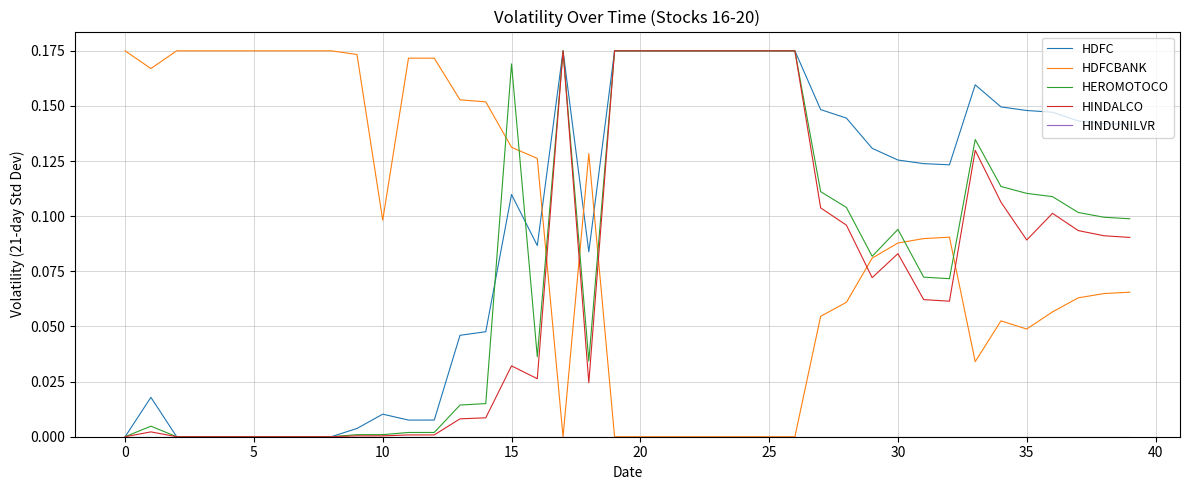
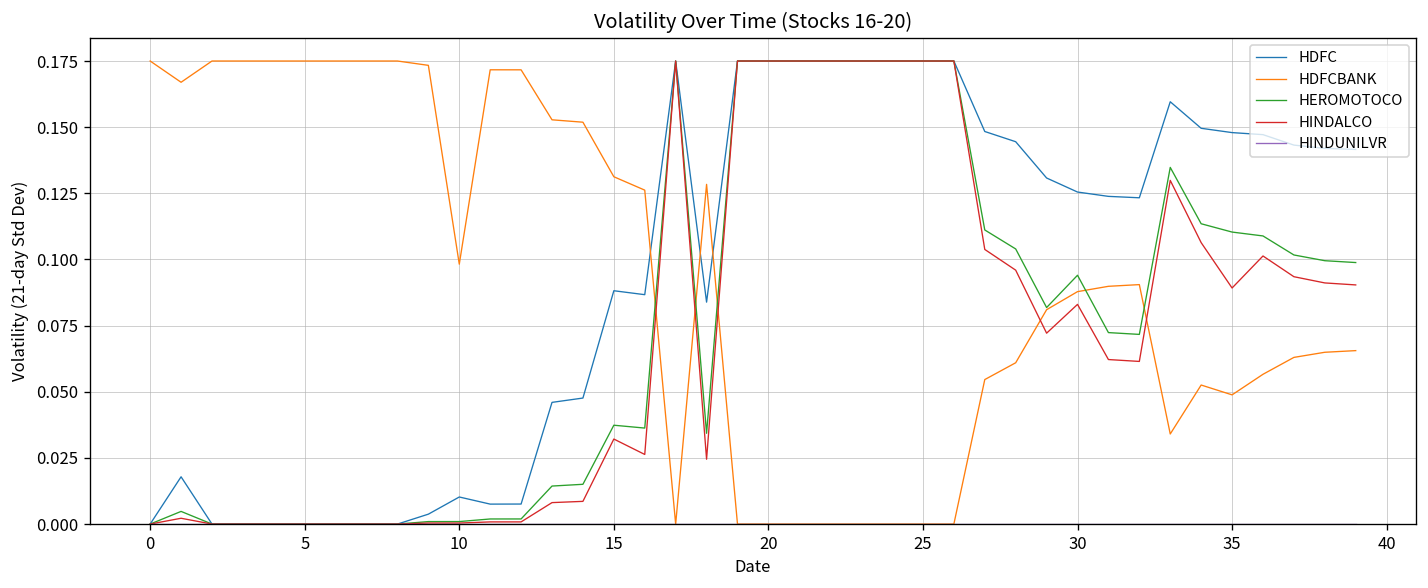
HDFC, 15: 0.110 -> 0.088
HEROMOTOCO, 15: 0.169 -> 0.037
